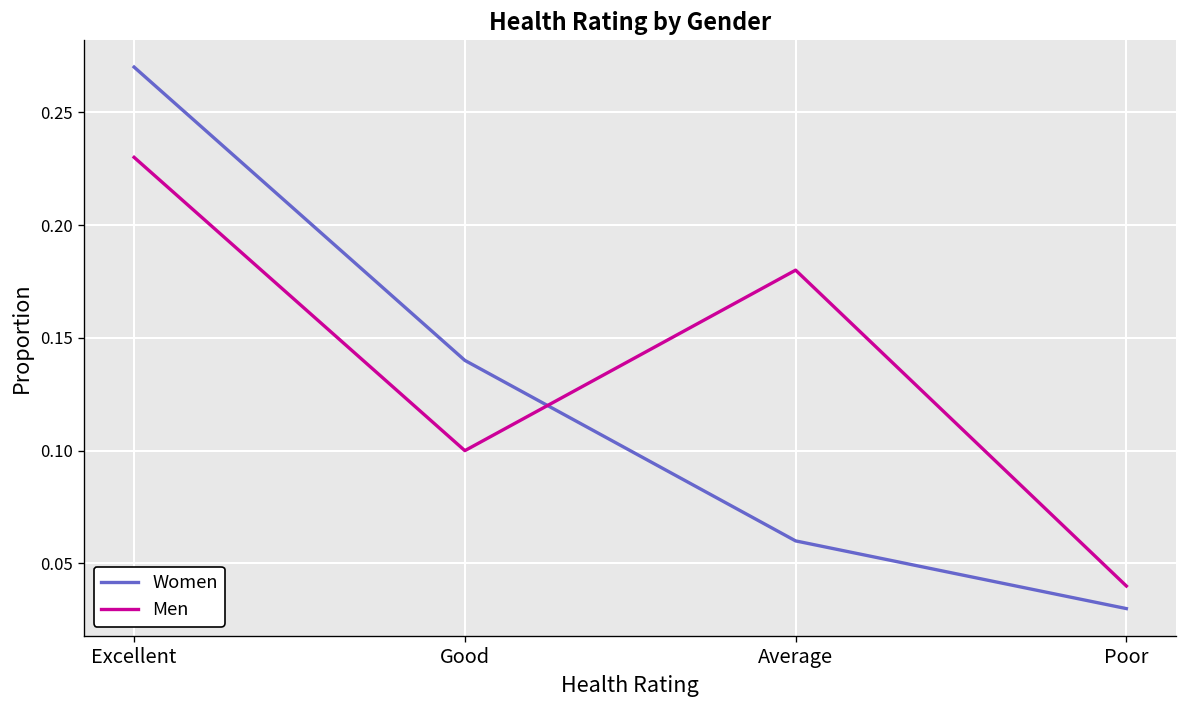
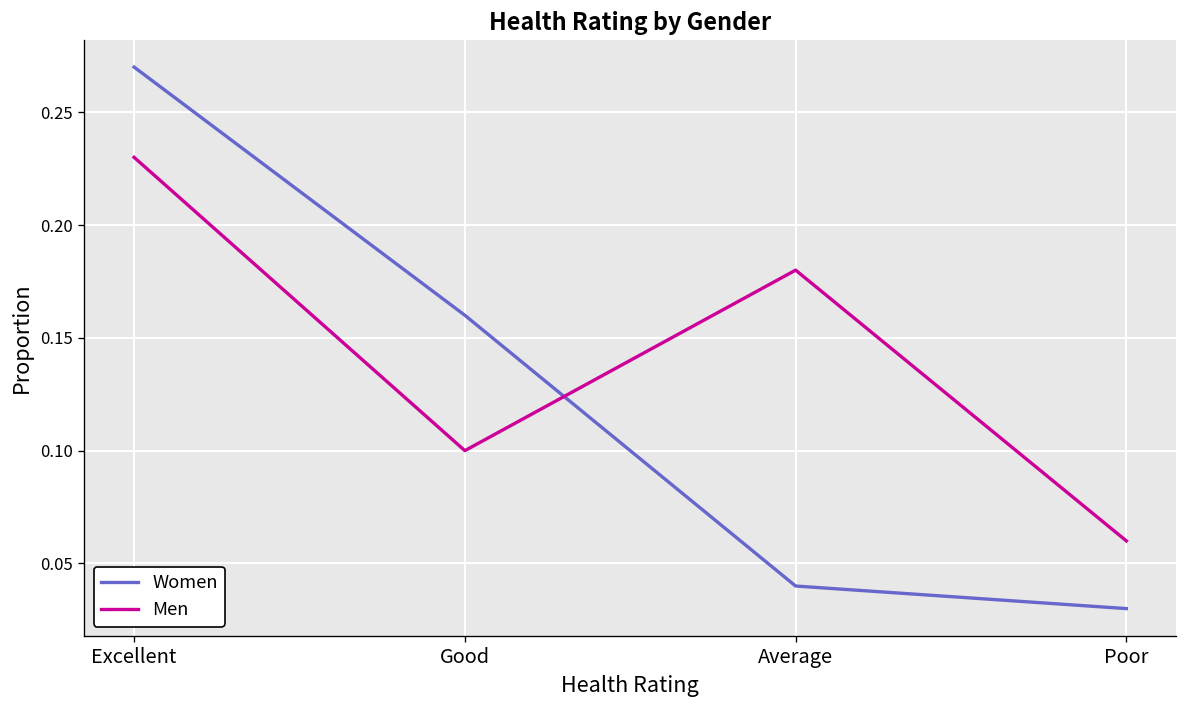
Women, Good: 0.14 -> 0.16
Women, Average: 0.06 -> 0.04
Men, Poor: 0.04 -> 0.06
